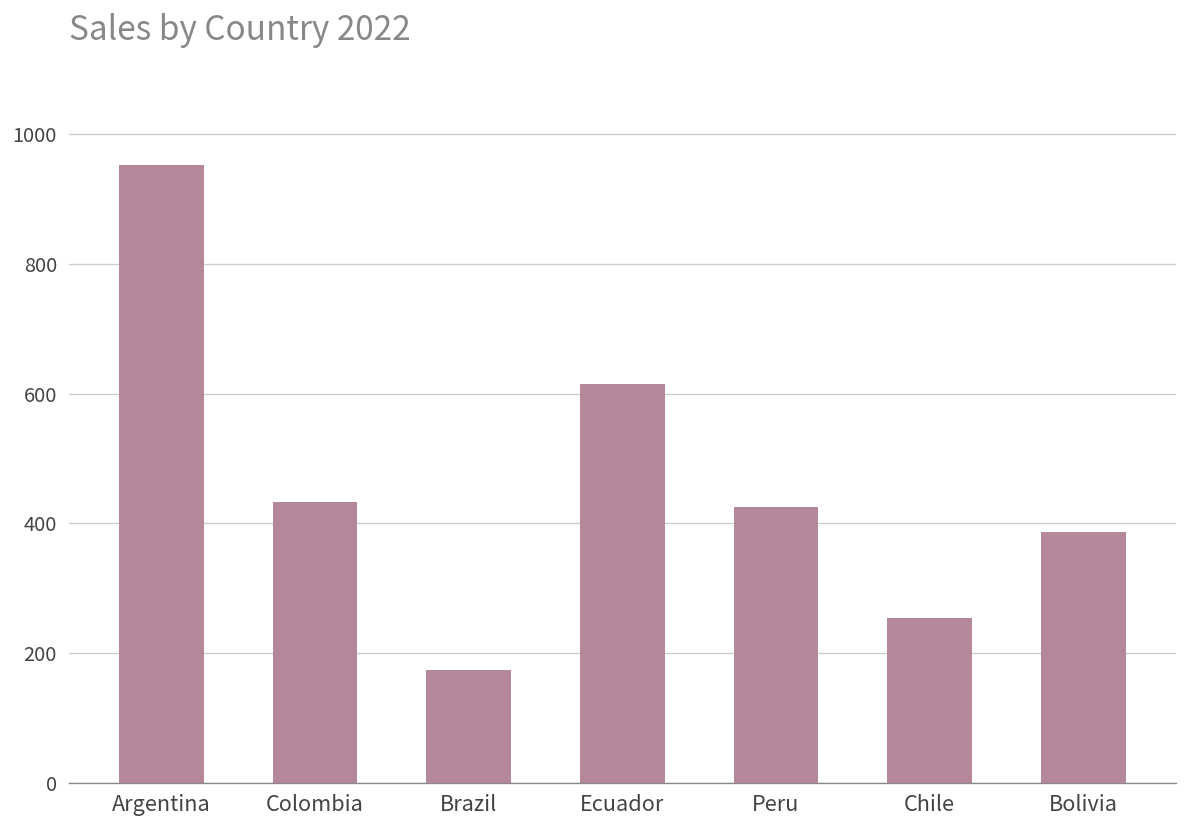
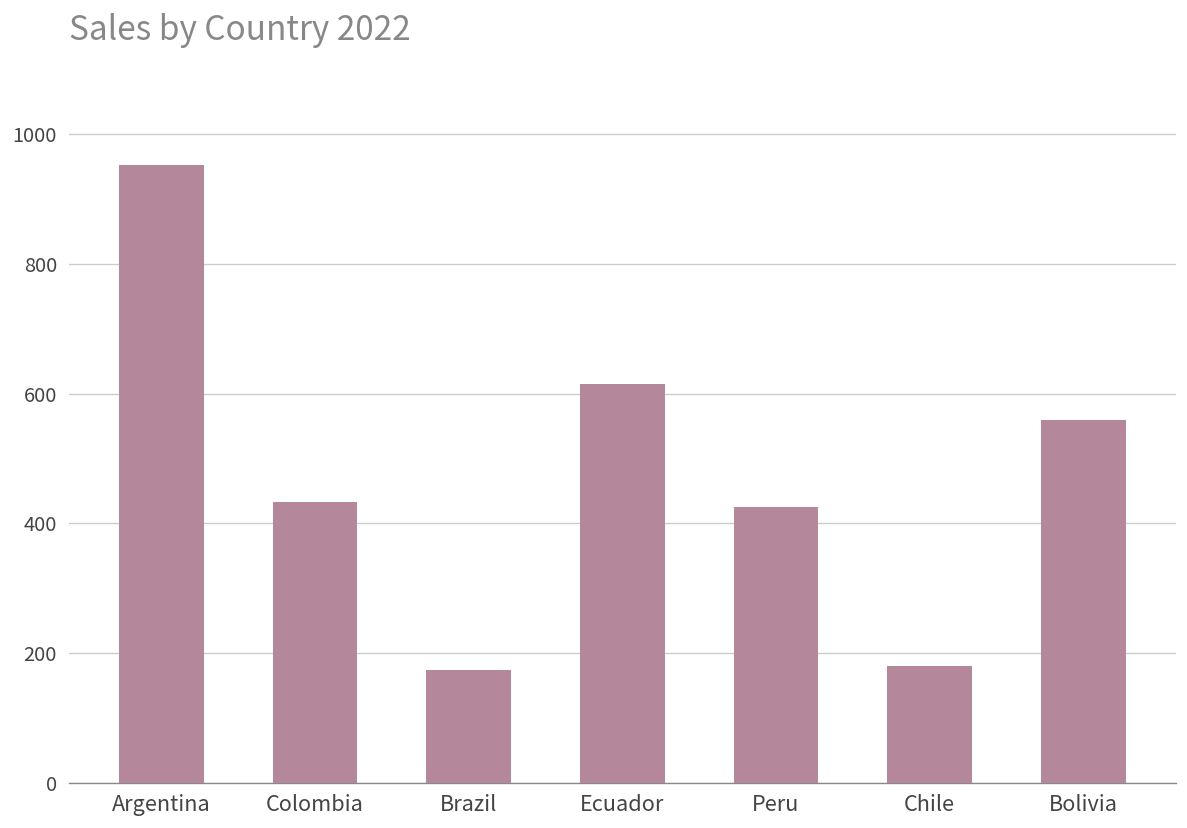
Chile: 250 -> 180
Bolivia: 390 -> 560
